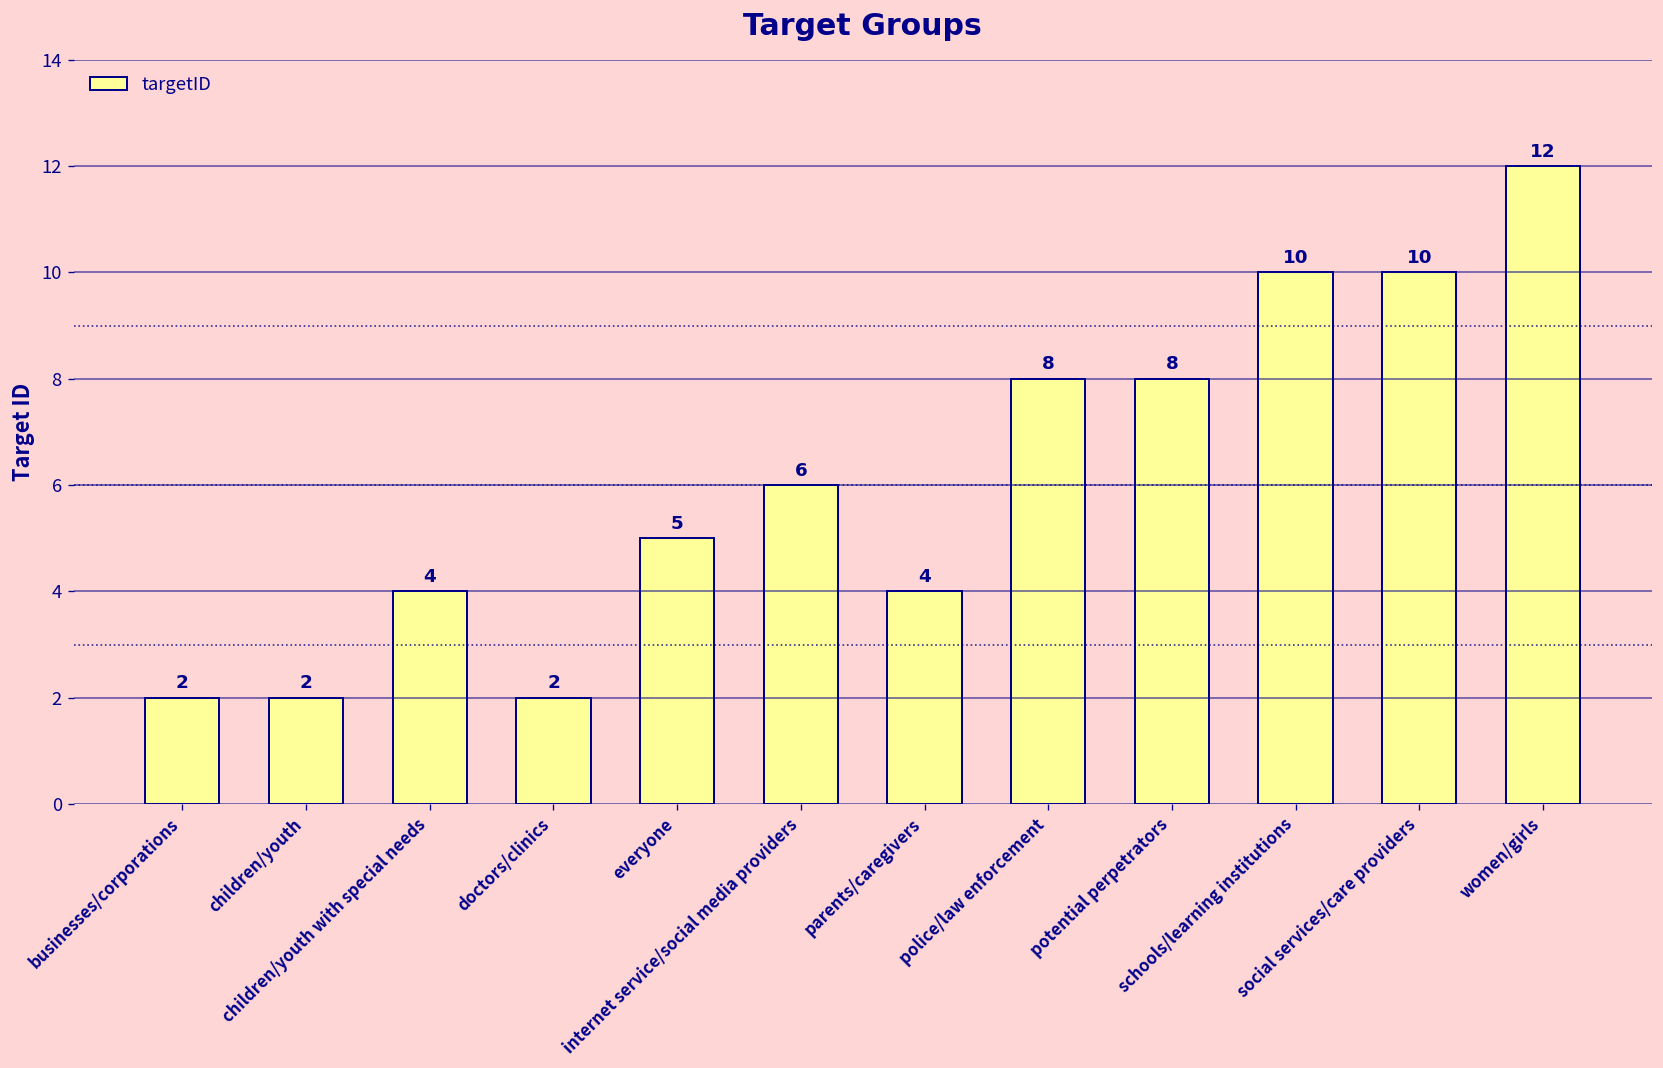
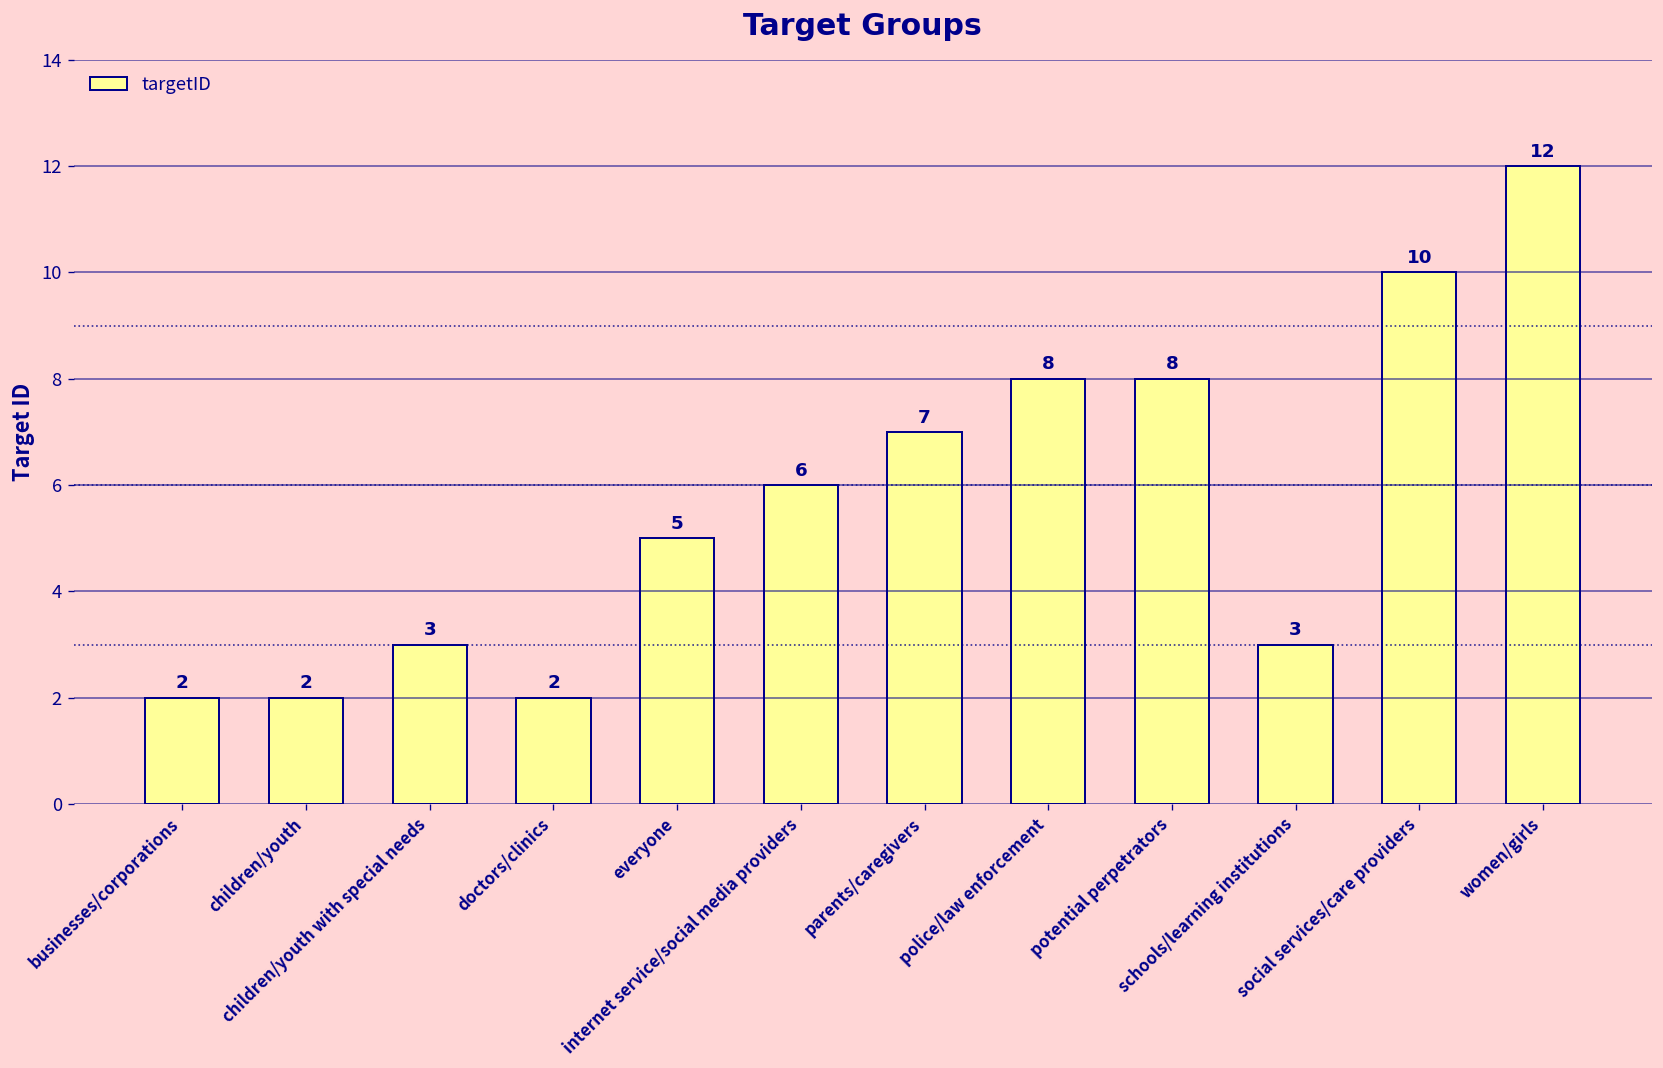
children/youth with special needs: 4 -> 3
parents/caregivers: 4 -> 7
schools/learning institutions: 10 -> 3
